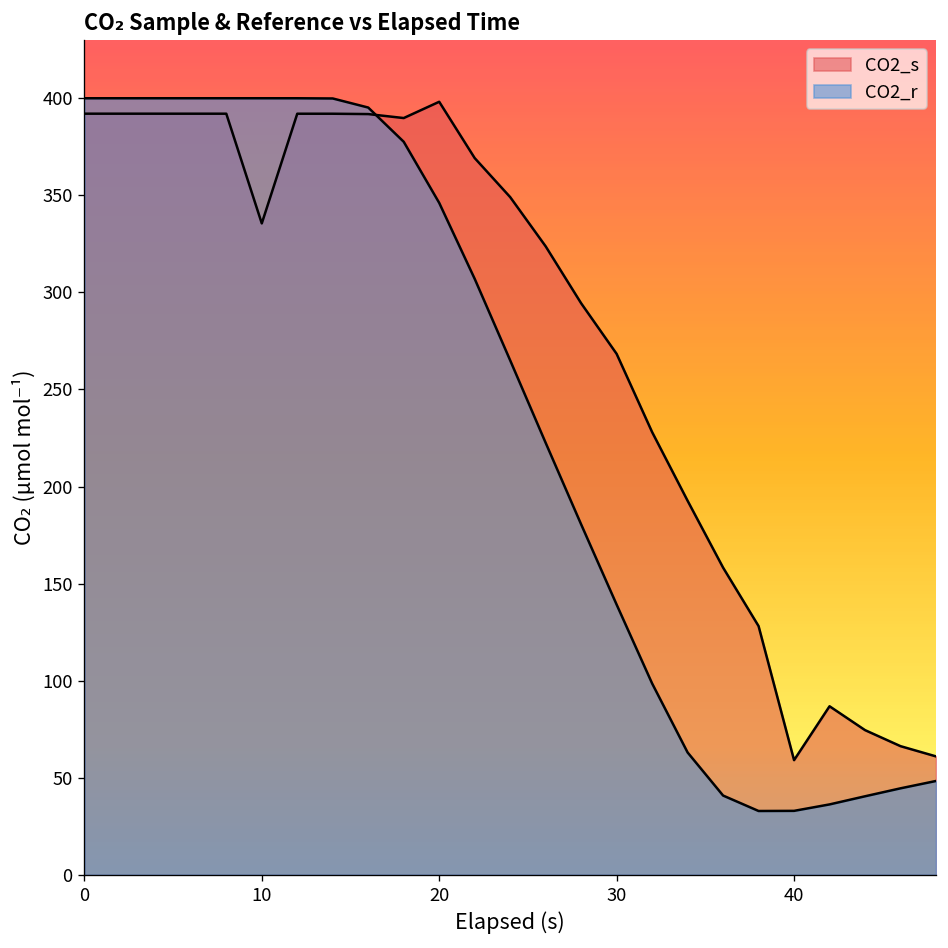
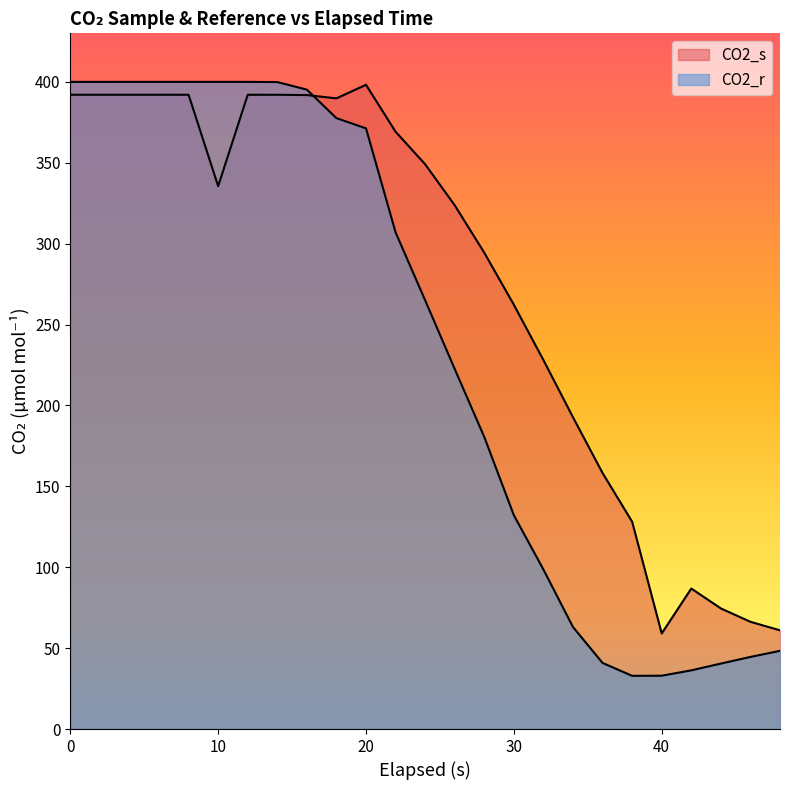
CO2_r, 20: 346 -> 371
CO2_s, 30: 268 -> 262
CO2_r, 30: 139 -> 132
